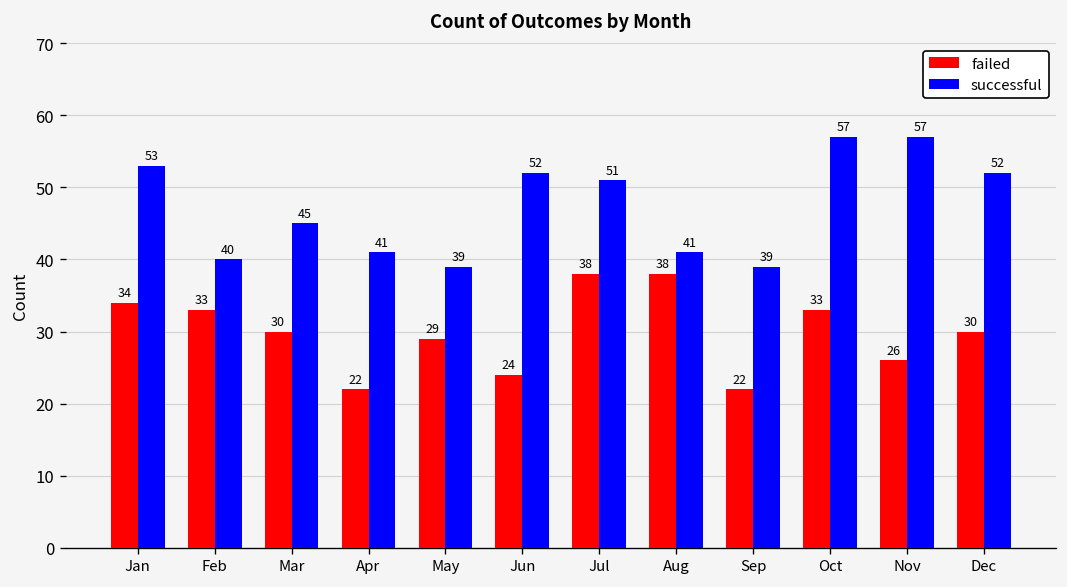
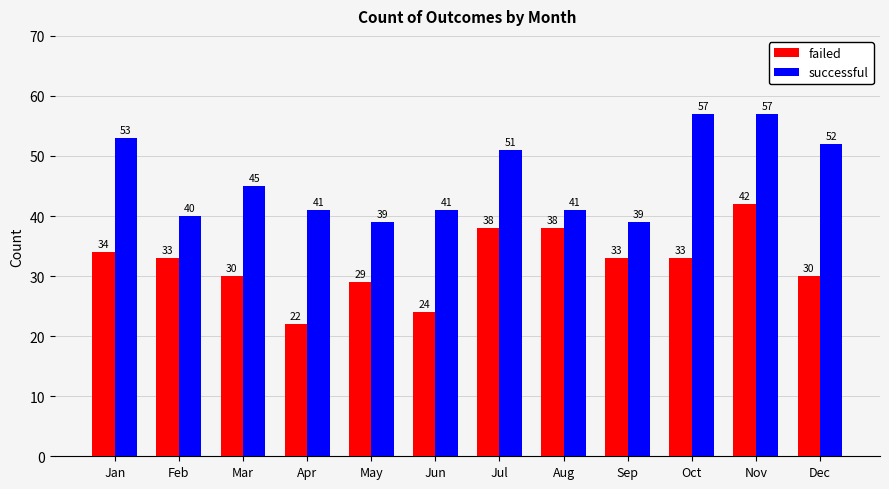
successful, Jun: 52 -> 41
failed, Sep: 22 -> 33
failed, Nov: 26 -> 42
